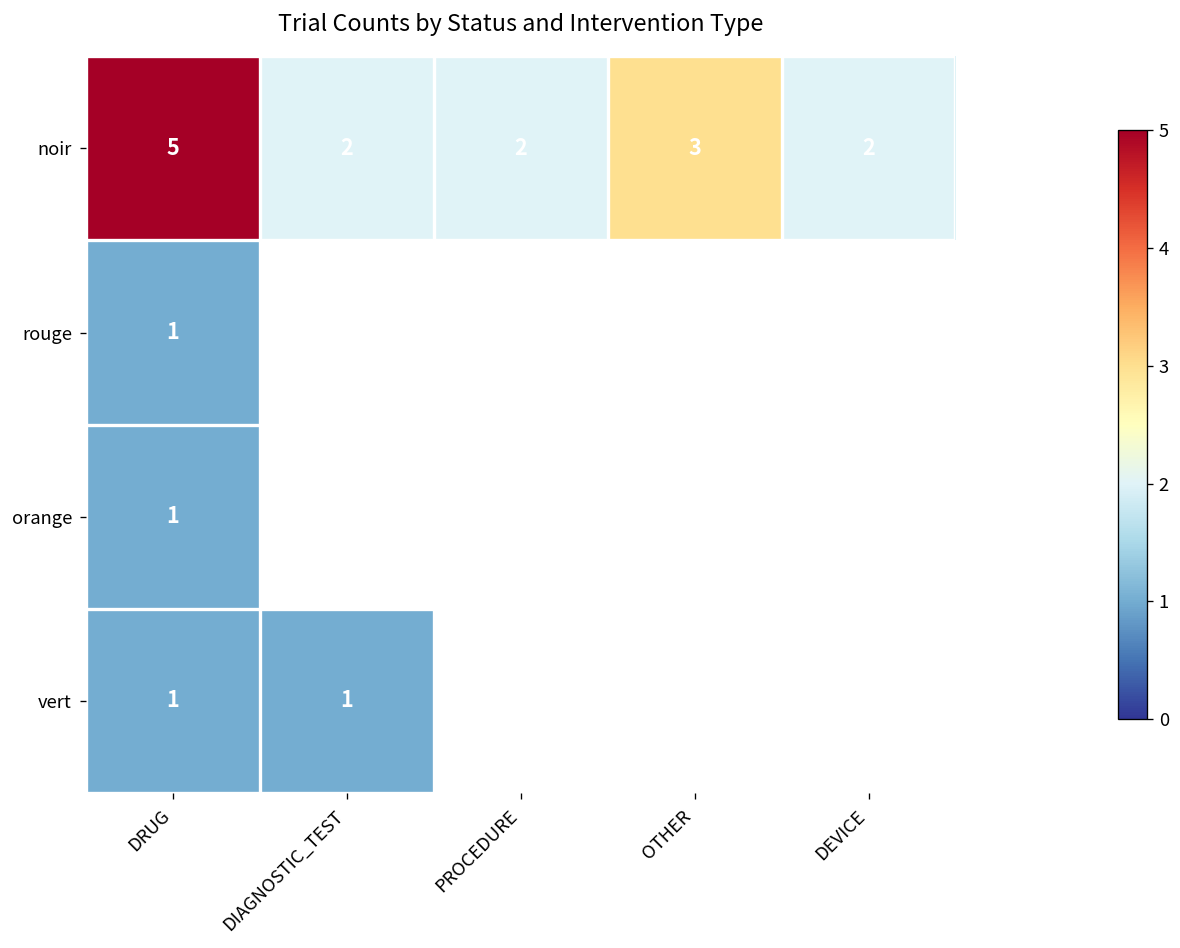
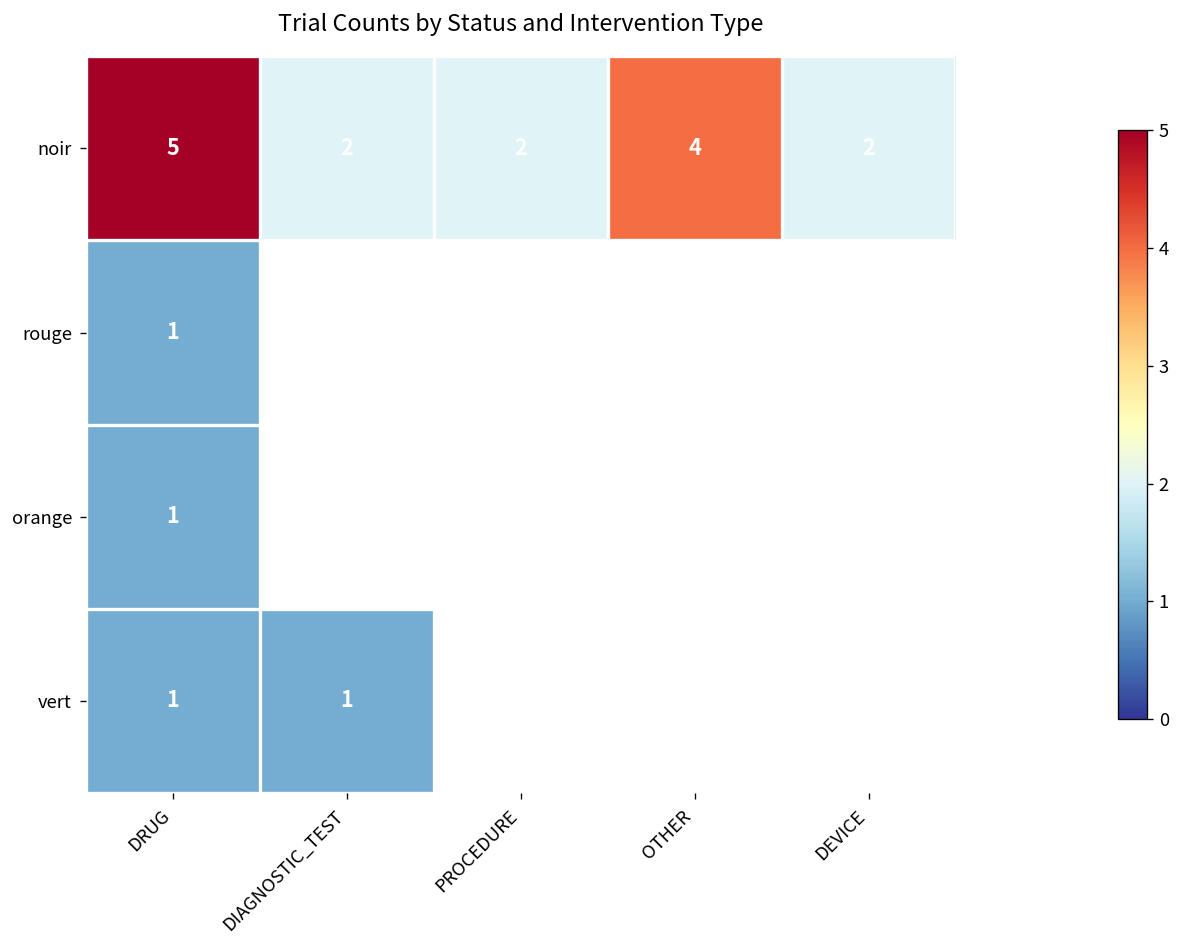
noir, OTHER: 3 -> 4
